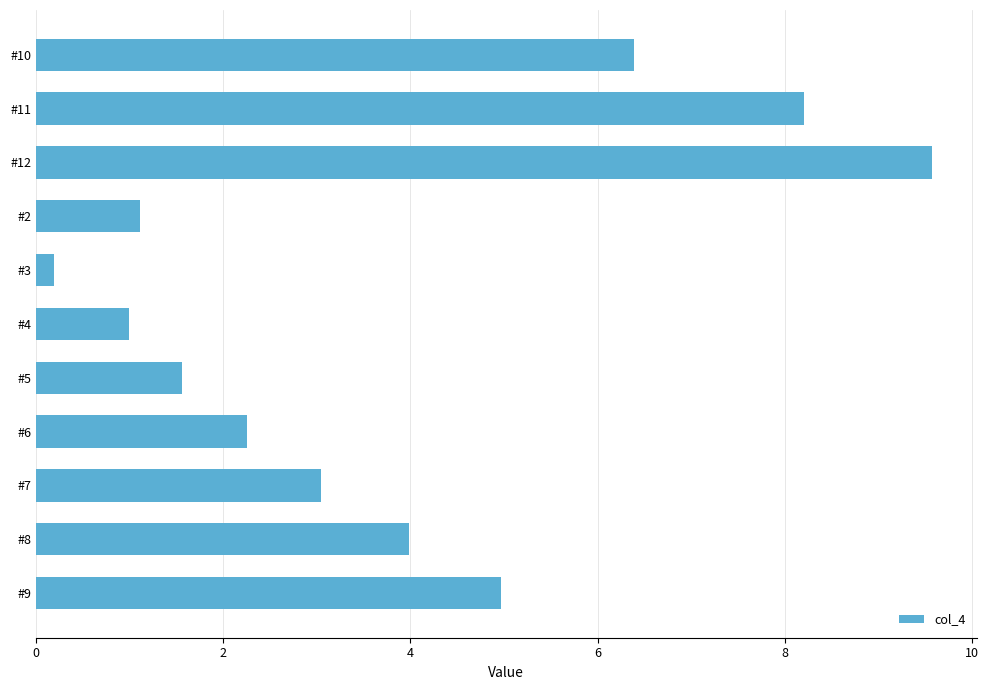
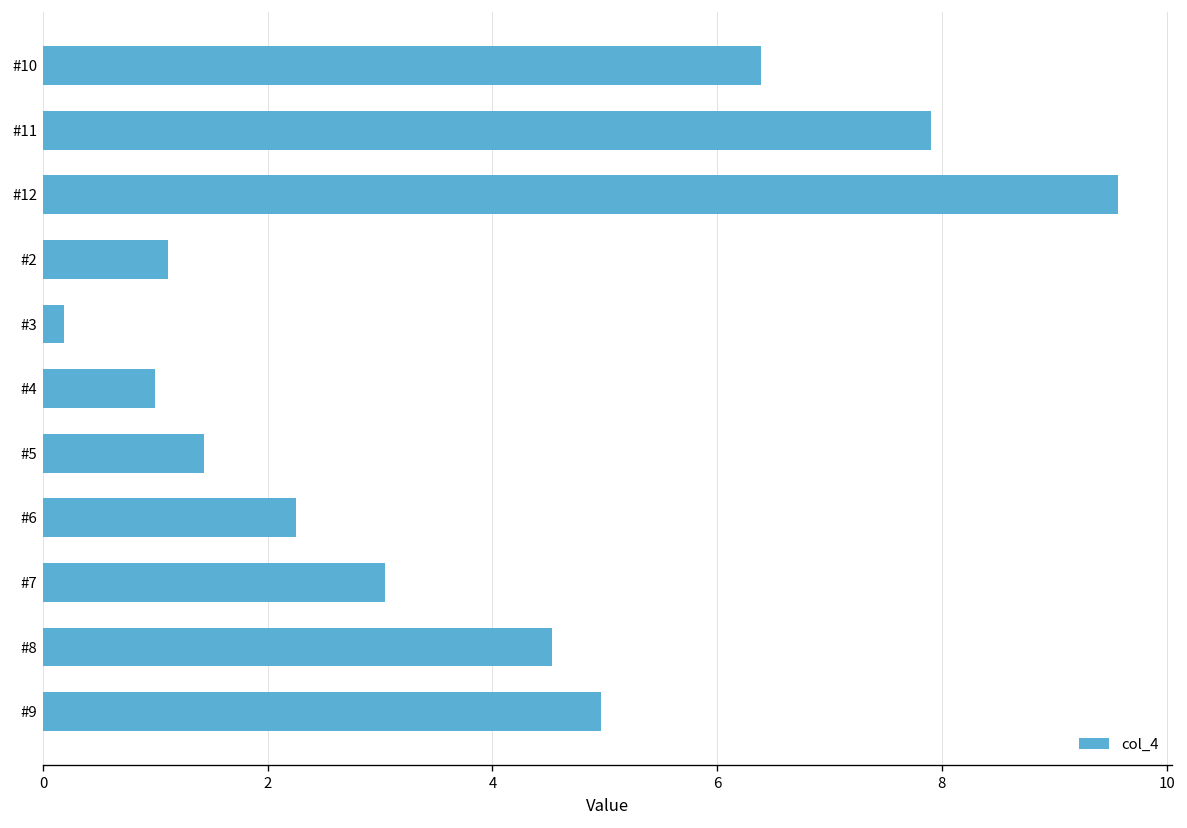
#11: 8.2 -> 7.9
#5: 1.6 -> 1.4
#8: 4.0 -> 4.5
